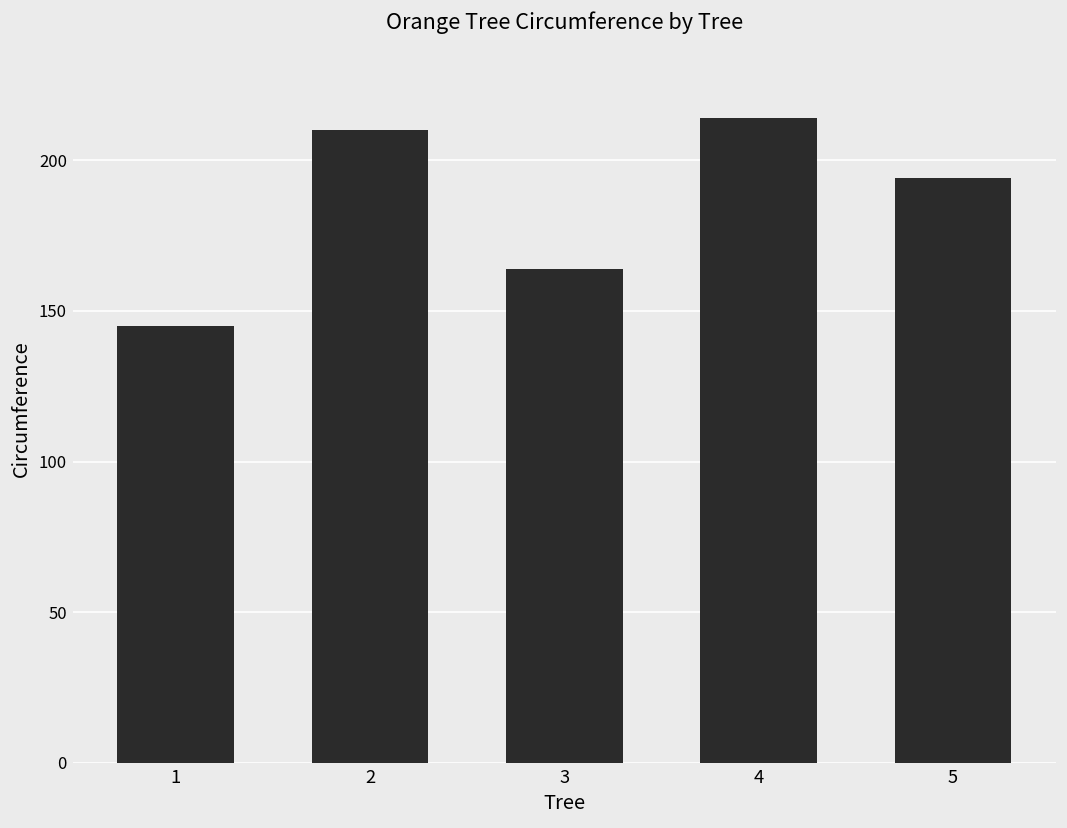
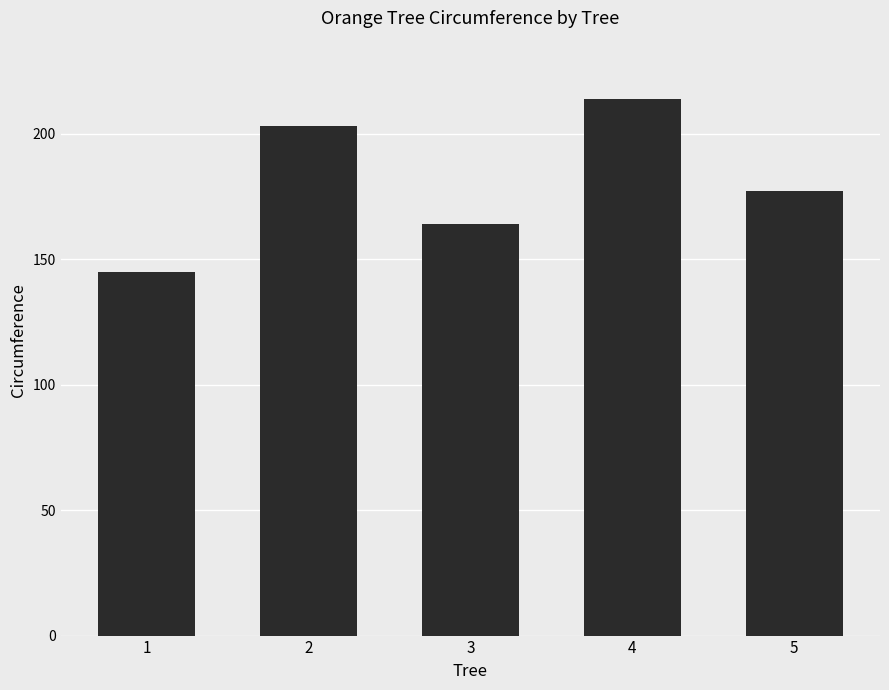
2: 210 -> 203
5: 194 -> 177
